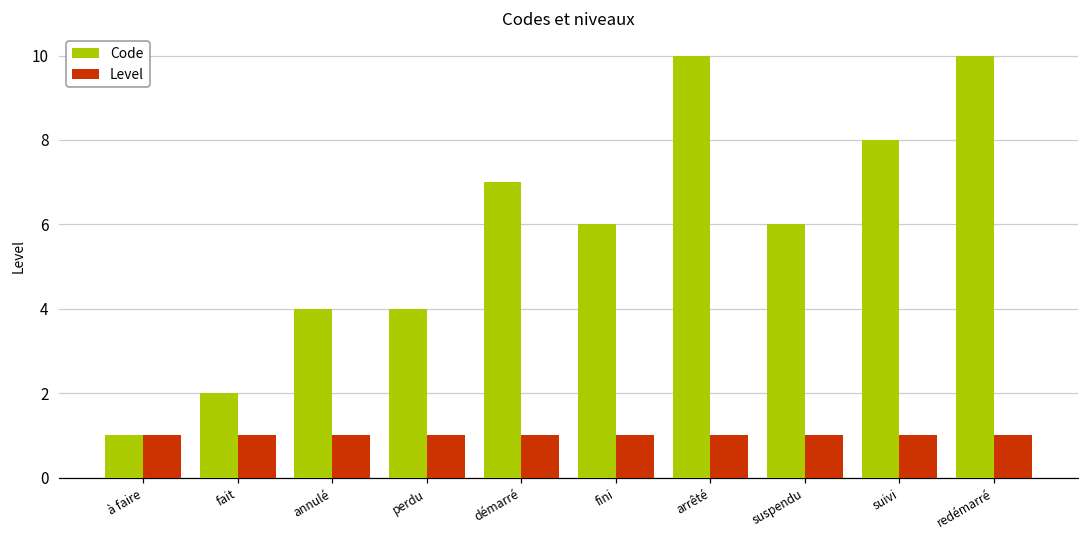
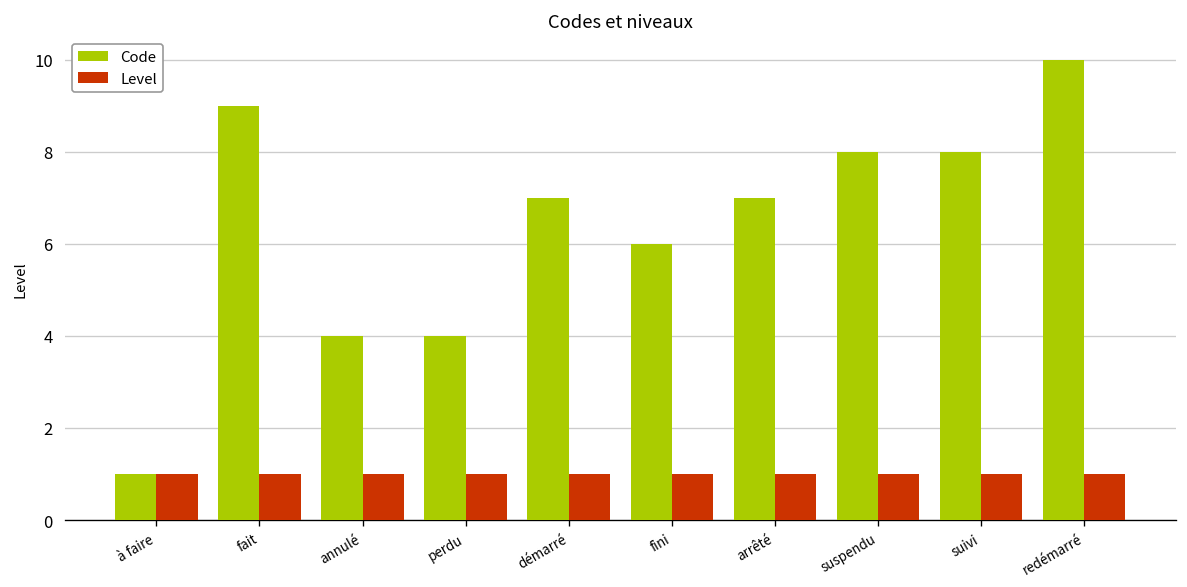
Code, fait: 2 -> 9
Code, arrêté: 10 -> 7
Code, suspendu: 6 -> 8
